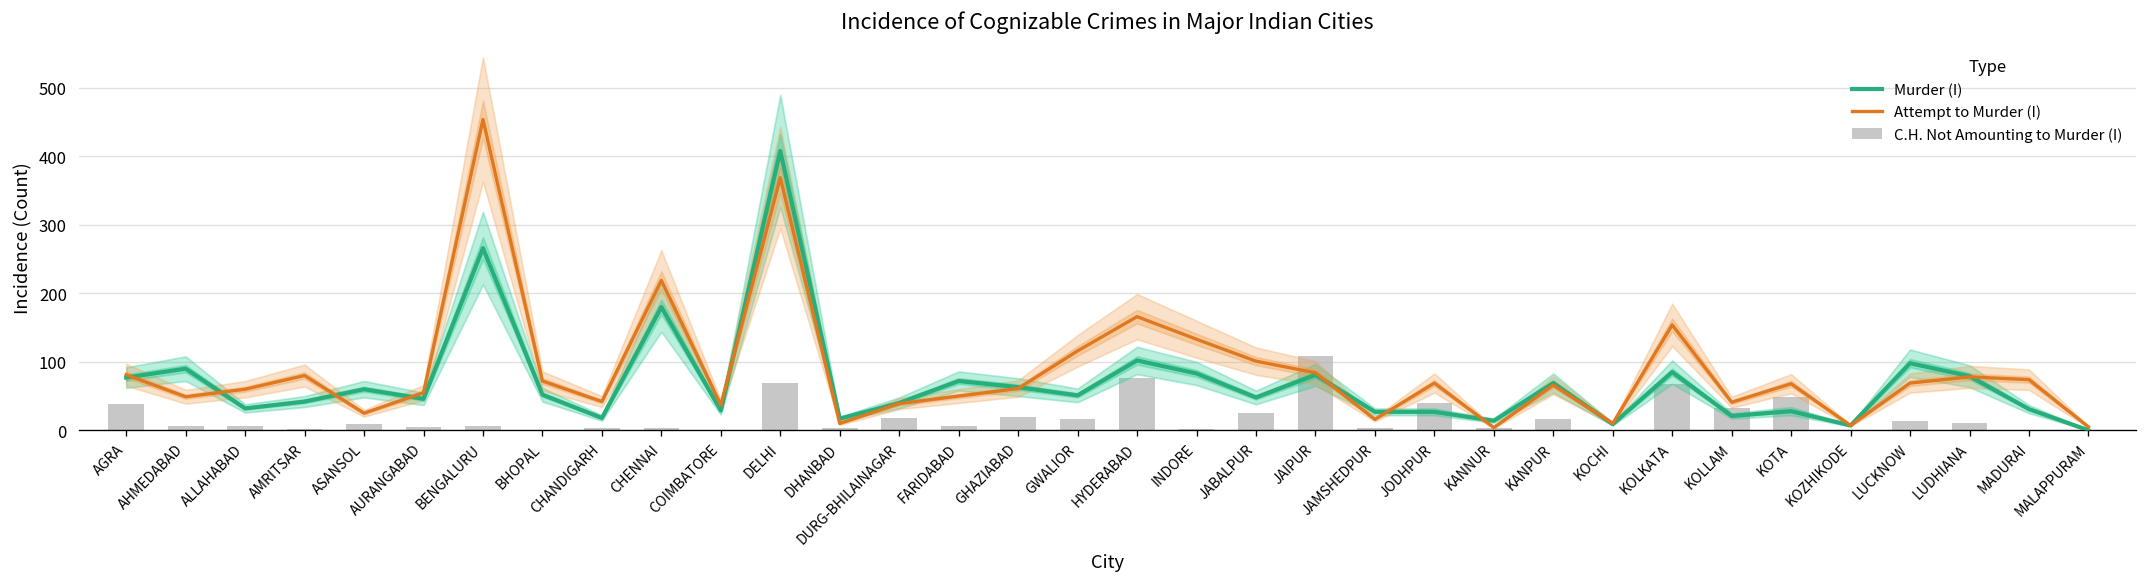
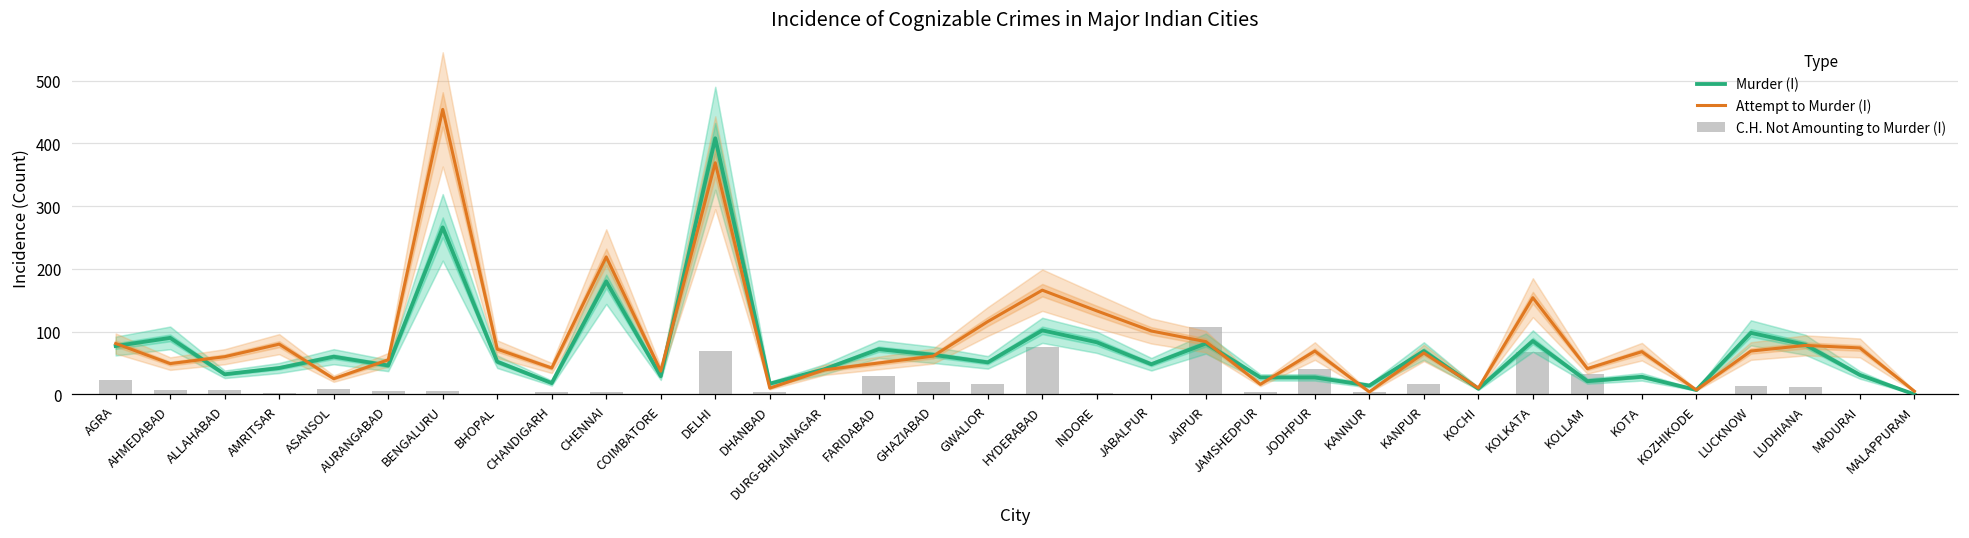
C.H. Not Amounting to Murder (I), AGRA: 40 -> 20
C.H. Not Amounting to Murder (I), DURG-BHILAINAGAR: 20 -> 0
C.H. Not Amounting to Murder (I), FARIDABAD: 10 -> 30
C.H. Not Amounting to Murder (I), JABALPUR: 30 -> 0
C.H. Not Amounting to Murder (I), KOTA: 50 -> 0
